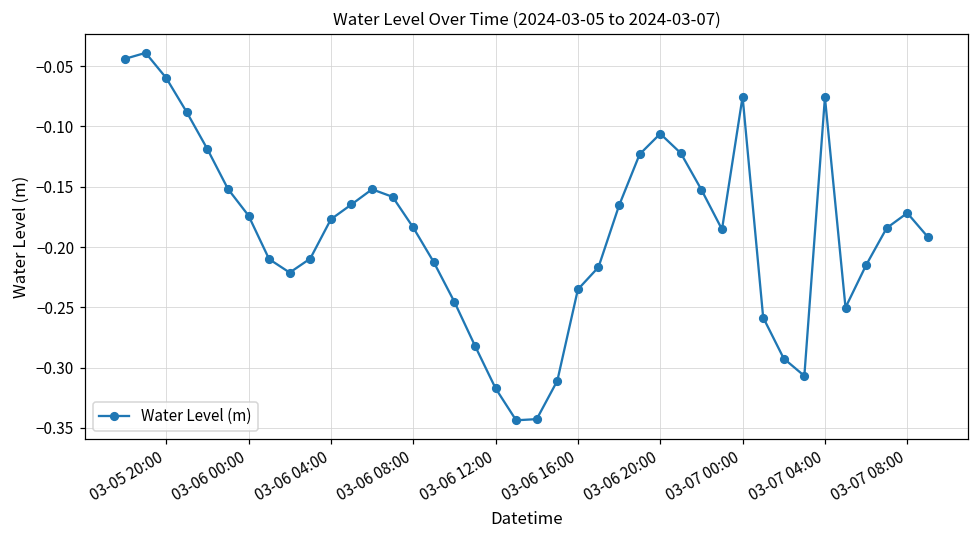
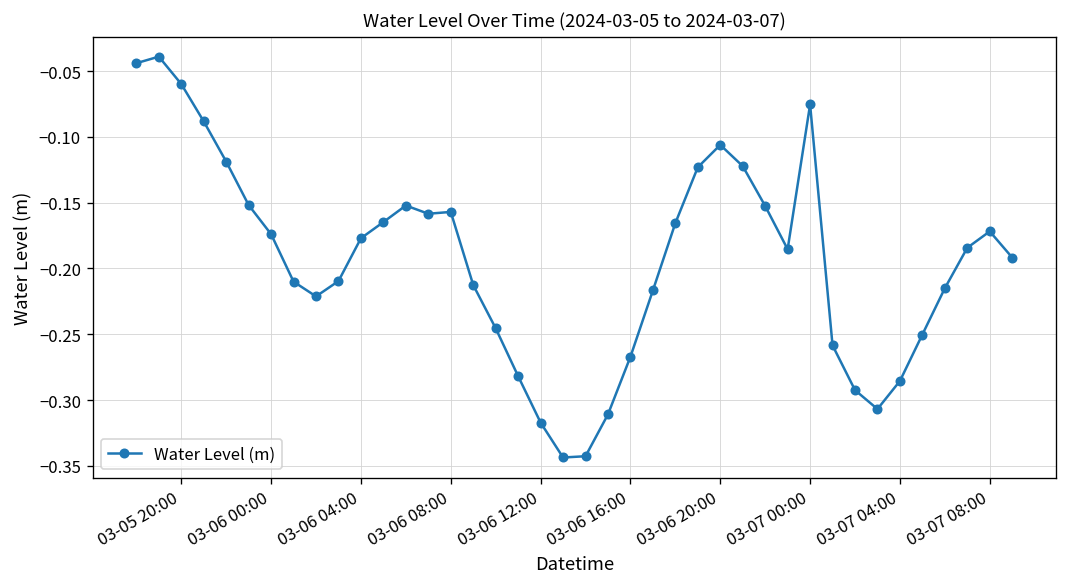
03-06 08:00: -0.184 -> -0.157
03-06 16:00: -0.235 -> -0.267
03-07 04:00: -0.076 -> -0.286
